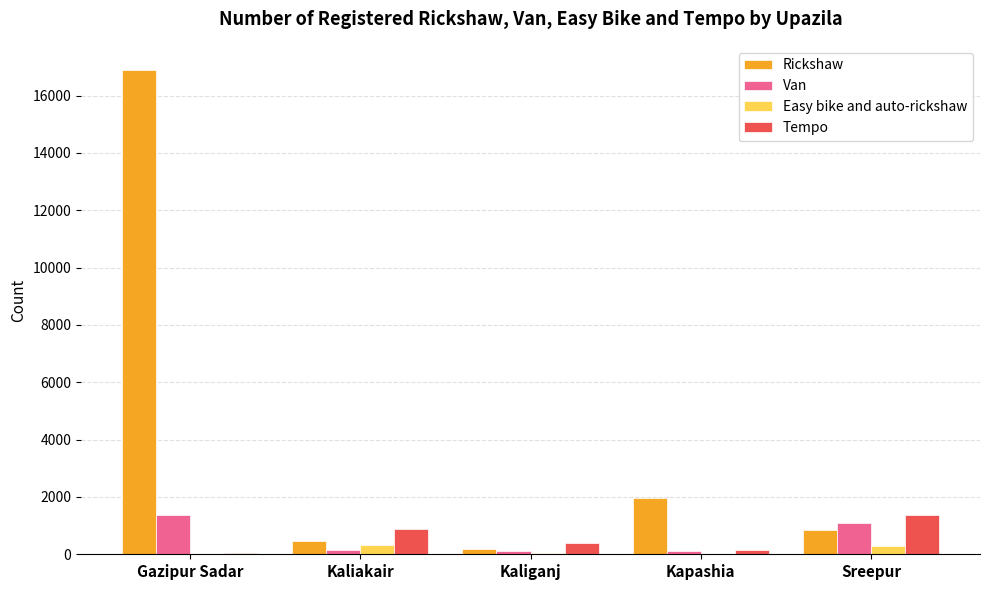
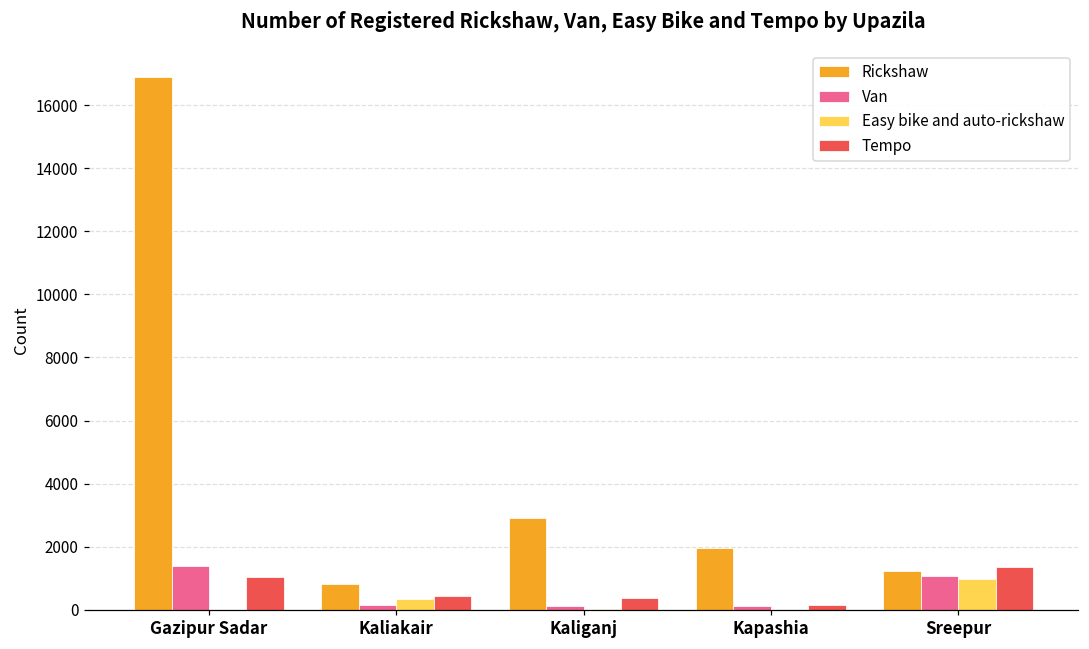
Tempo, Gazipur Sadar: 0 -> 1000
Rickshaw, Kaliakair: 400 -> 800
Tempo, Kaliakair: 900 -> 500
Rickshaw, Kaliganj: 200 -> 2900
Rickshaw, Sreepur: 900 -> 1200
Easy bike and auto-rickshaw, Sreepur: 300 -> 1000
